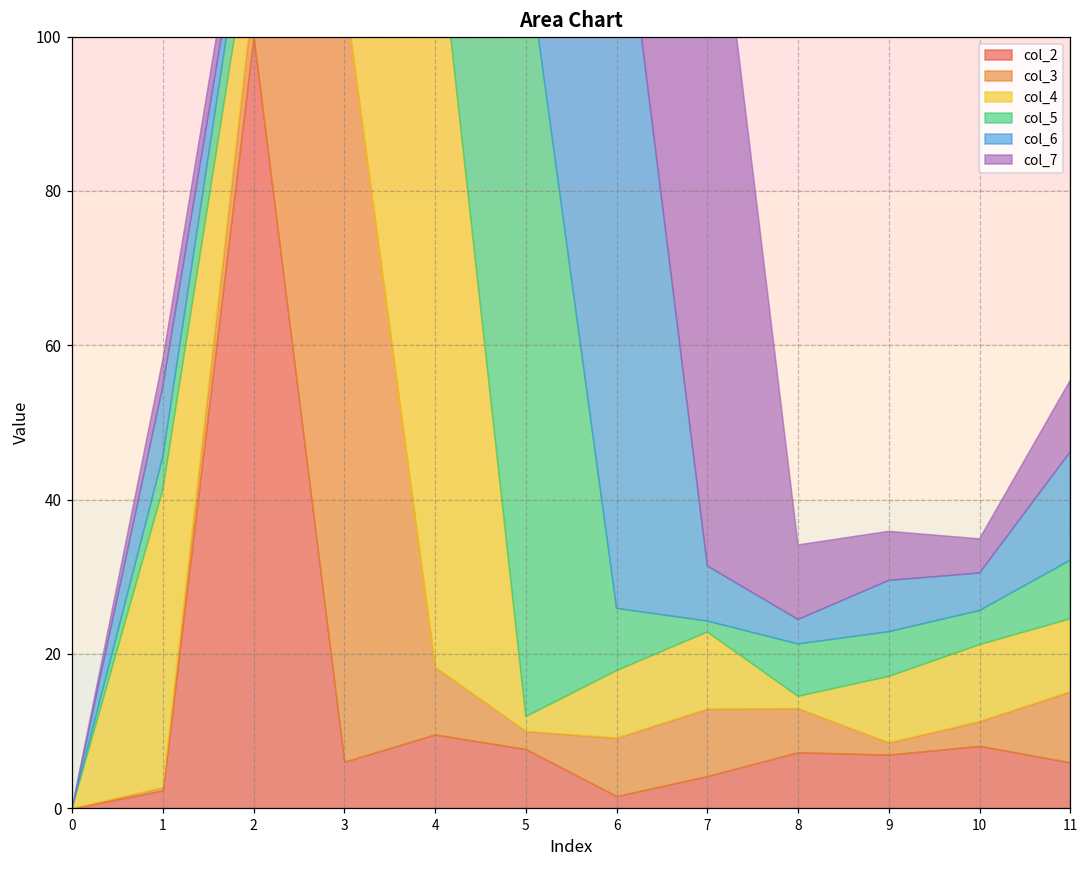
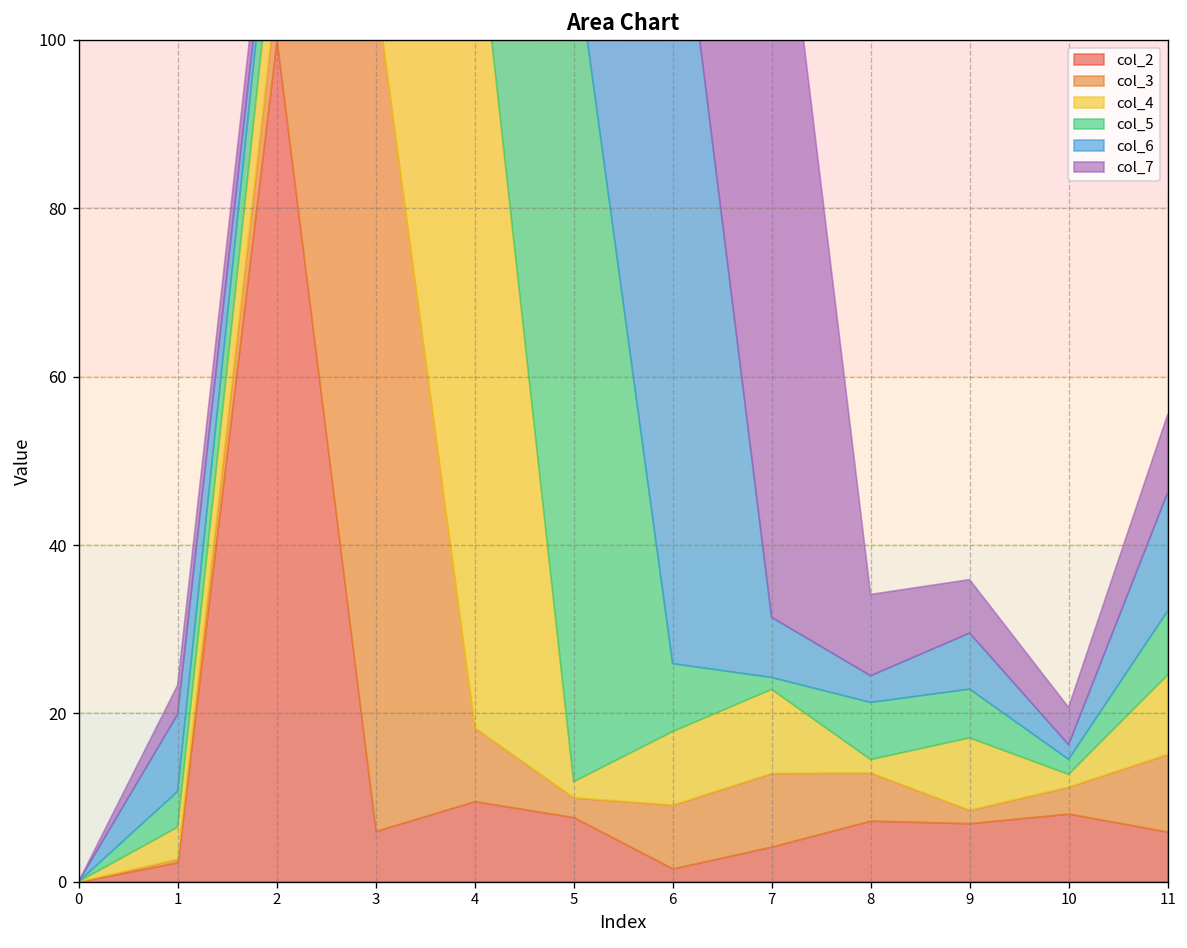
col_4, 1: 39 -> 4
col_4, 10: 10 -> 1
col_5, 10: 4 -> 2
col_6, 10: 5 -> 2
